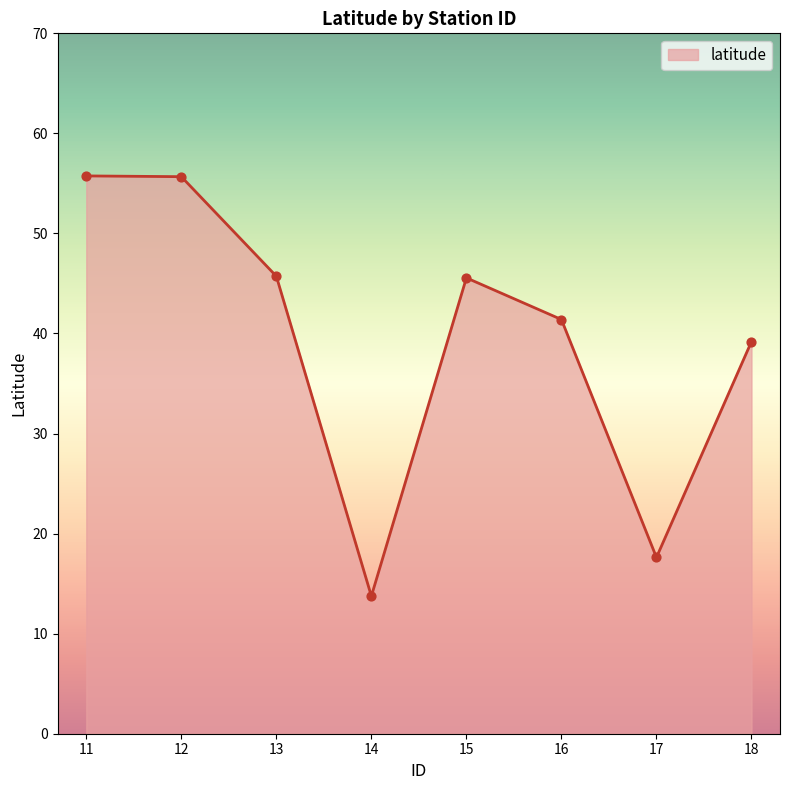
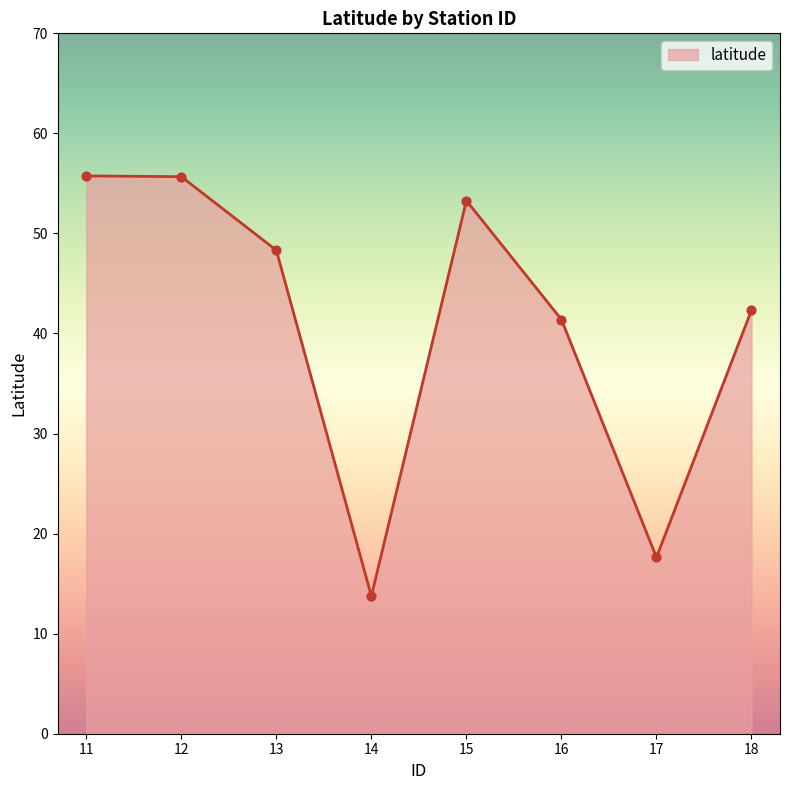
13: 45.7 -> 48.3
15: 45.6 -> 53.3
18: 39.2 -> 42.3
